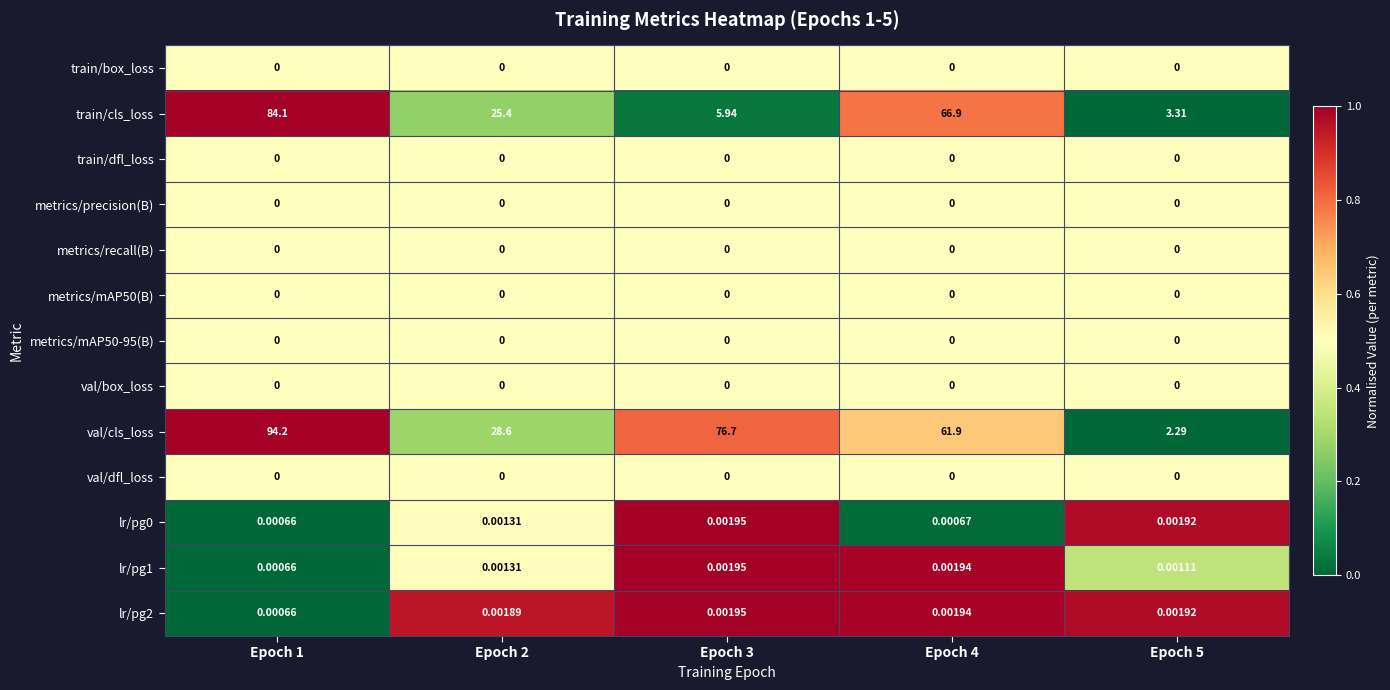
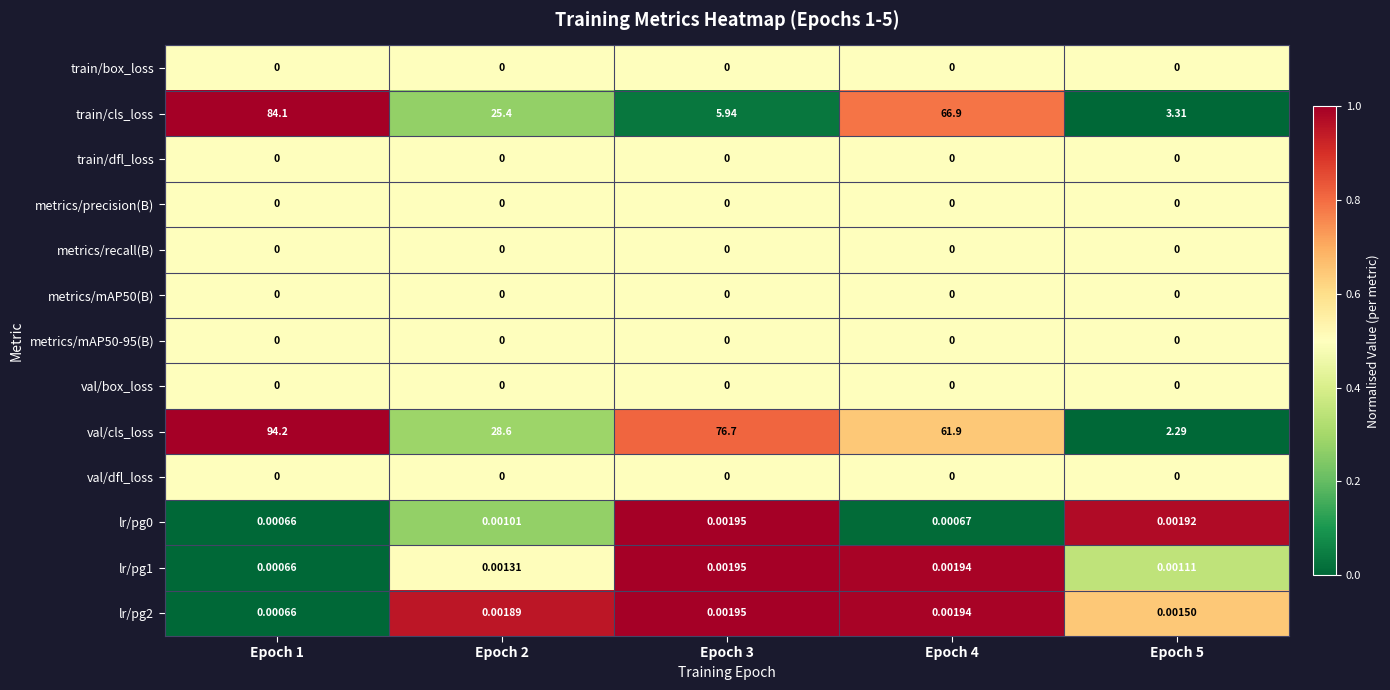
lr/pg0, Epoch 2: 0.00131 -> 0.00101
lr/pg2, Epoch 5: 0.00192 -> 0.00150
